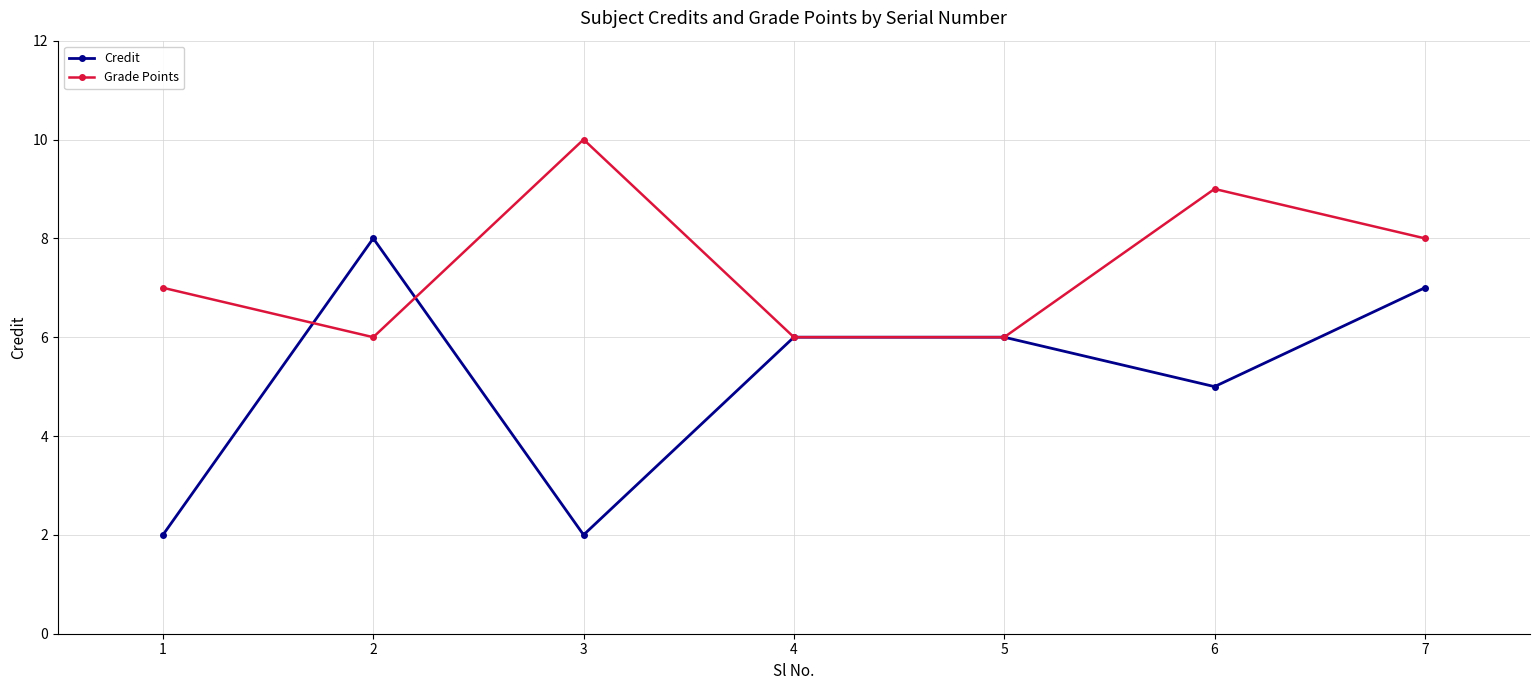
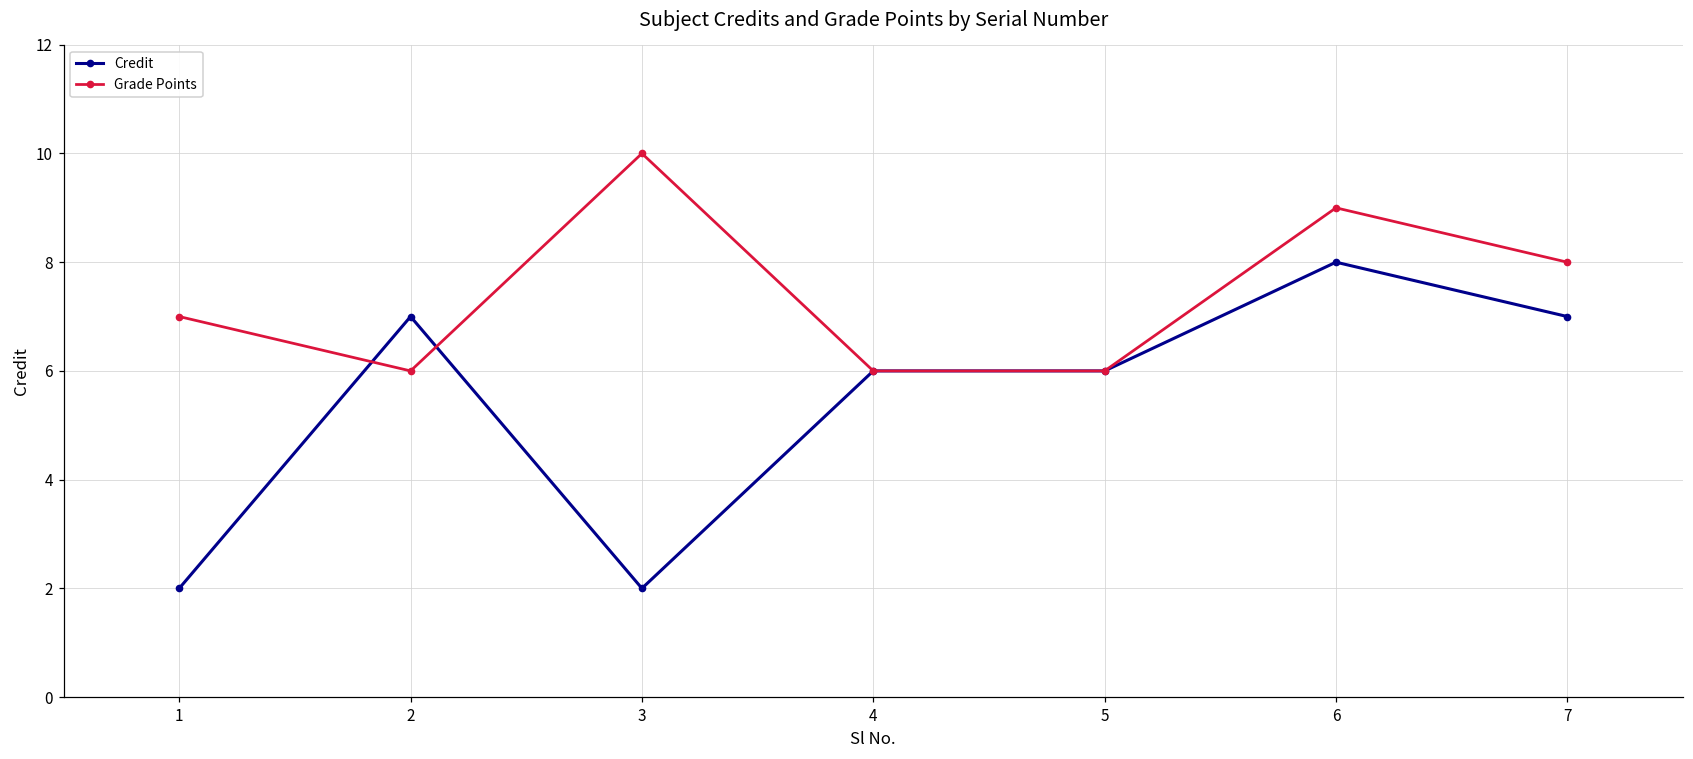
Credit, 2: 8 -> 7
Credit, 6: 5 -> 8
